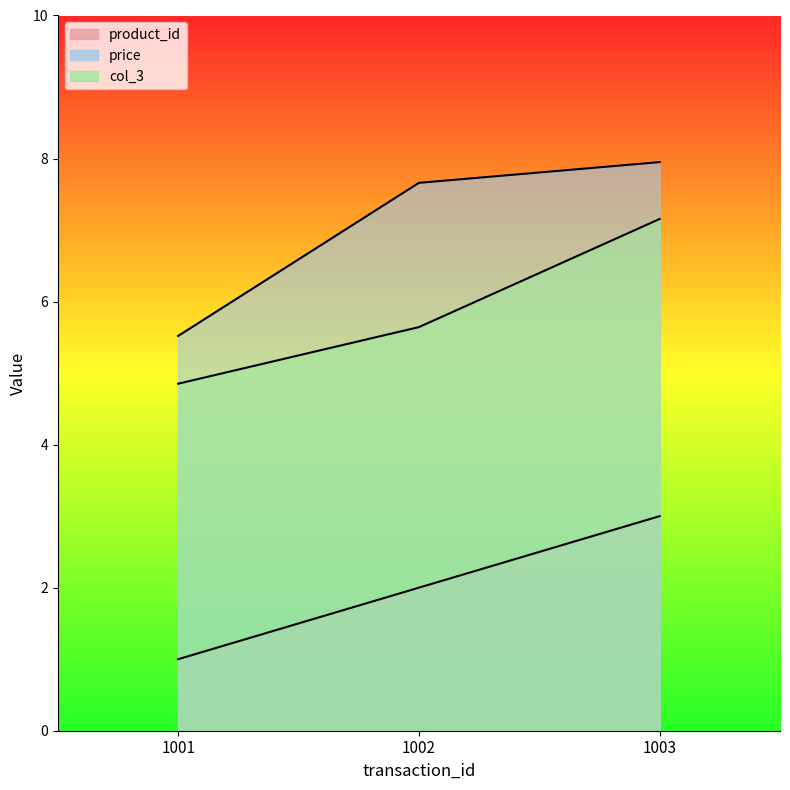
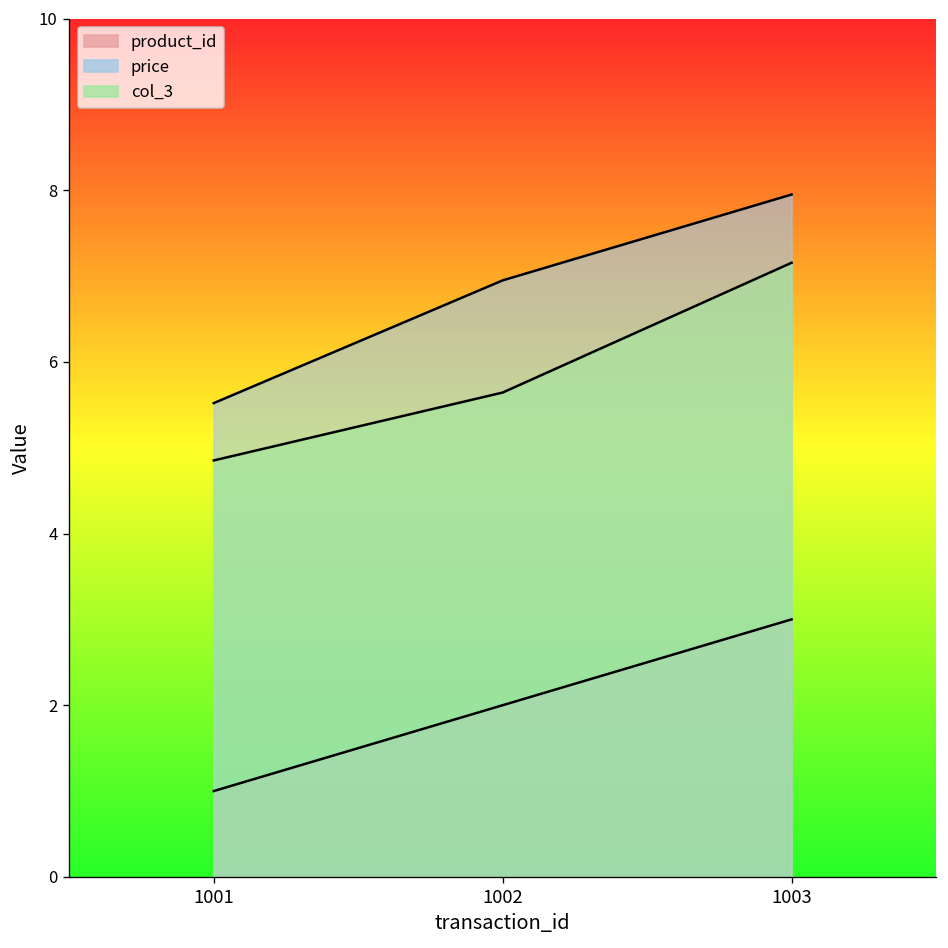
price, 1002: 7.7 -> 7.0
